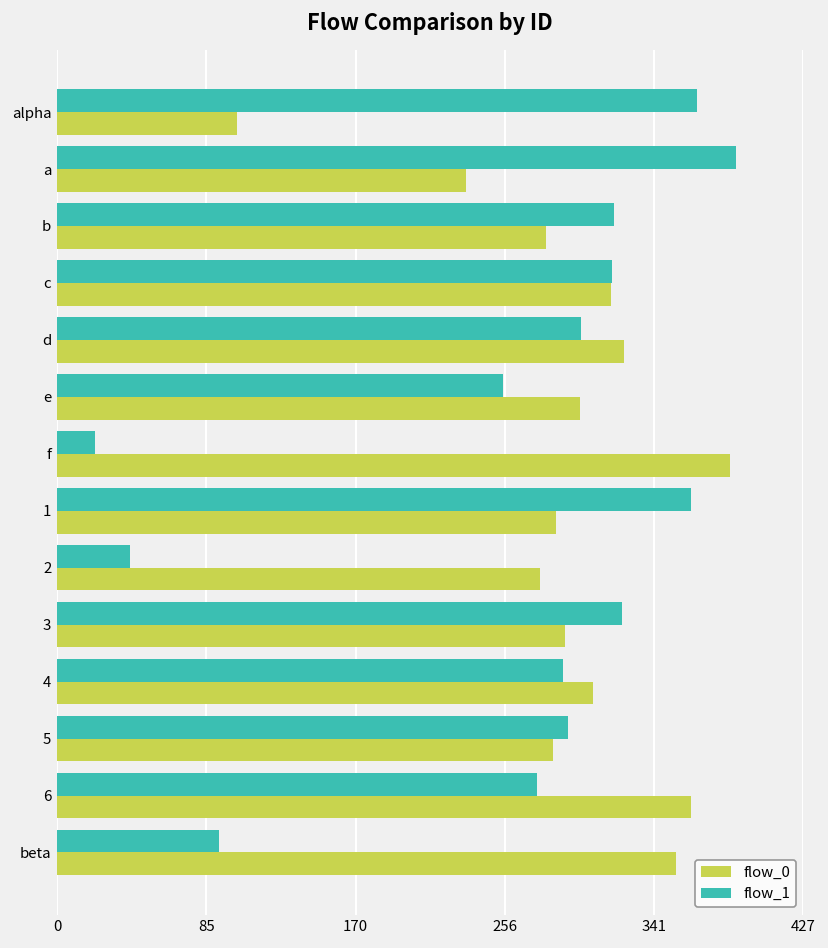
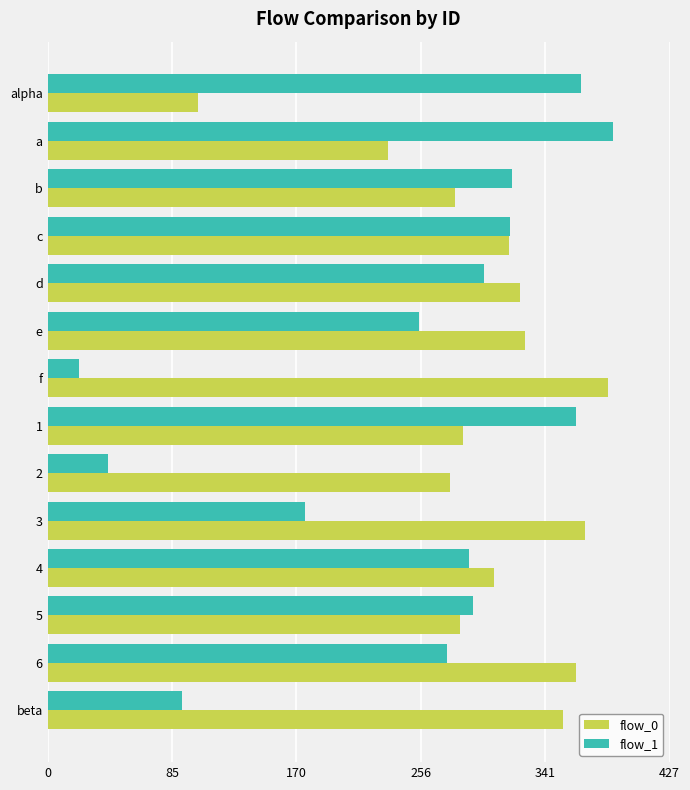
flow_0, e: 299 -> 328
flow_1, 3: 324 -> 177
flow_0, 3: 291 -> 369
